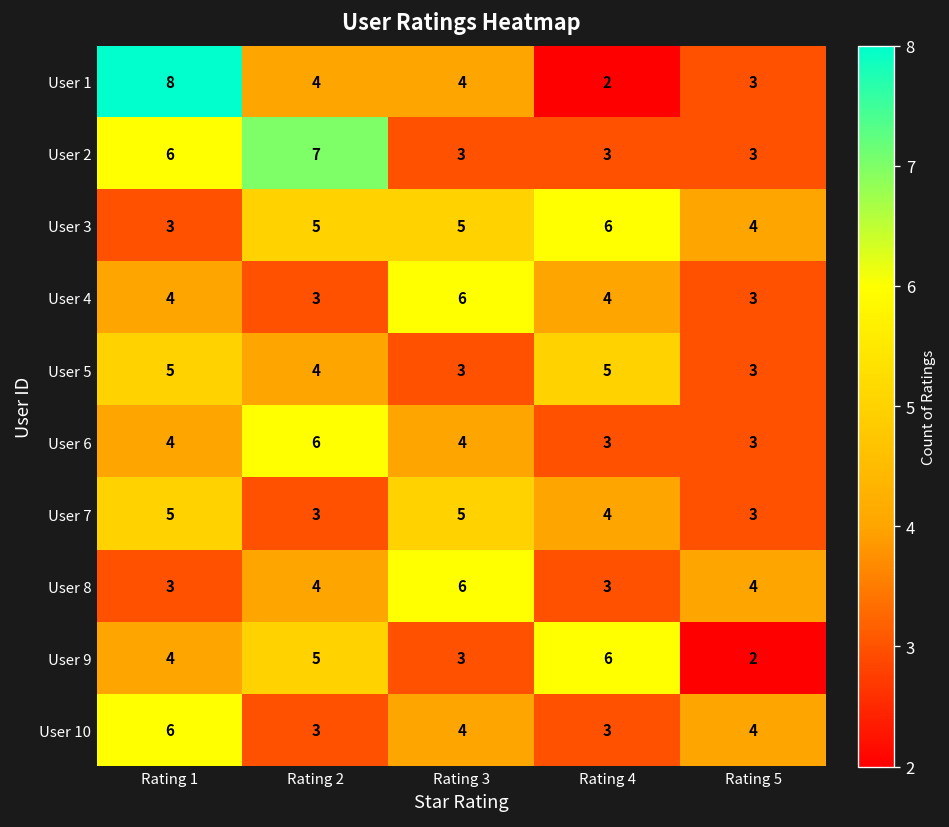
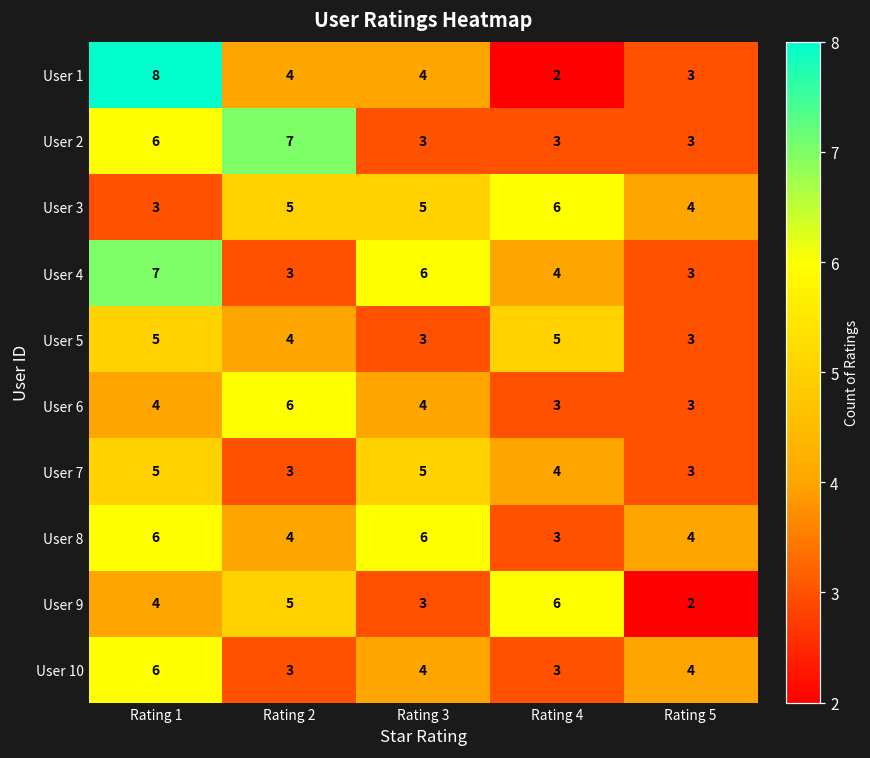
User 4, Rating 1: 4 -> 7
User 8, Rating 1: 3 -> 6
